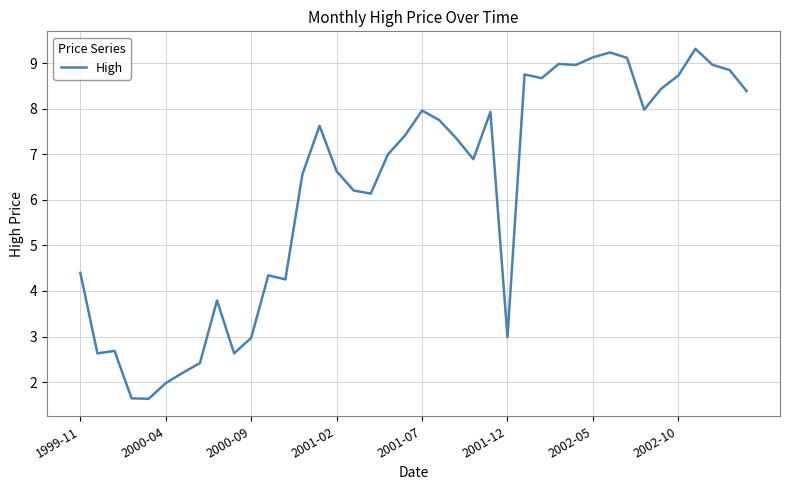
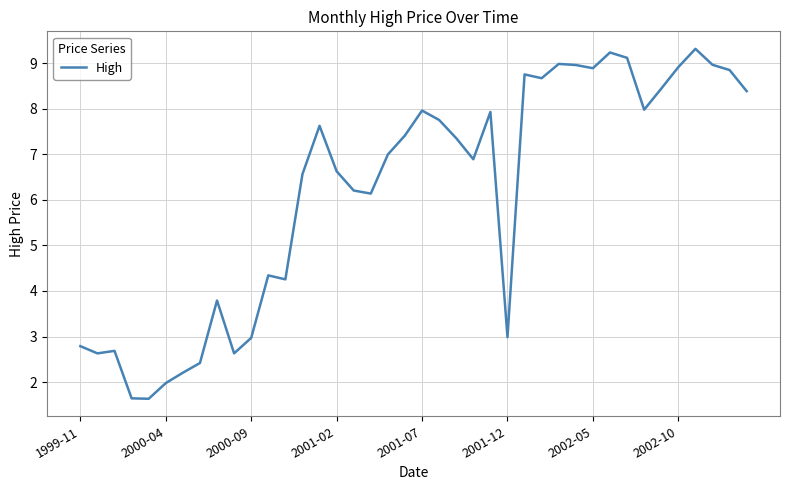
1999-11: 4.4 -> 2.8
2002-05: 9.1 -> 8.9
2002-10: 8.7 -> 8.9
